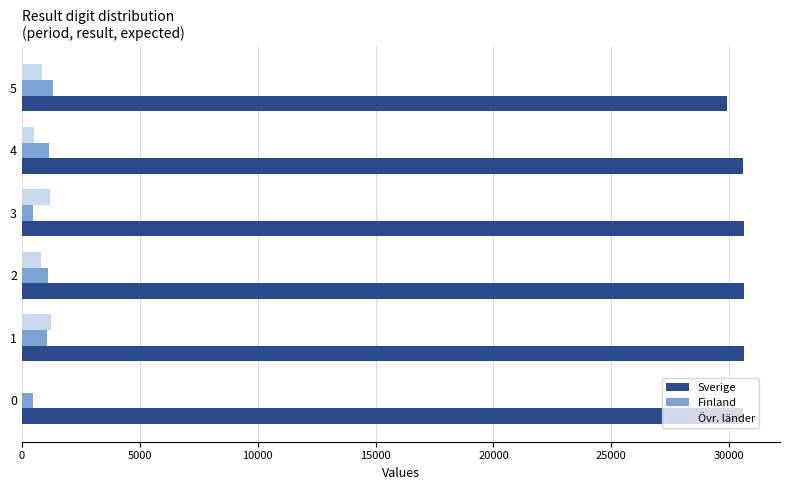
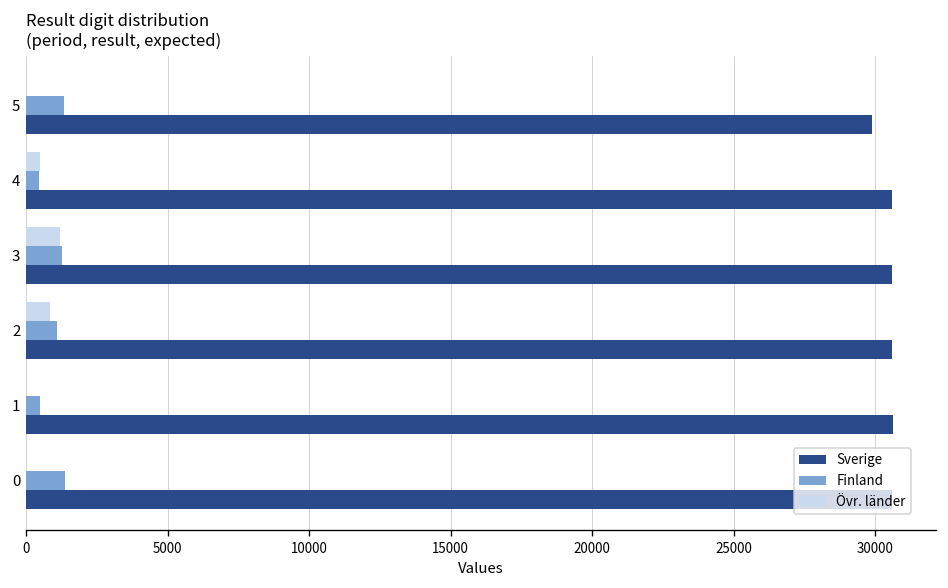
Övr. länder, 5: 800 -> 0
Finland, 4: 1100 -> 400
Finland, 3: 500 -> 1300
Övr. länder, 1: 1200 -> 0
Finland, 1: 1100 -> 500
Finland, 0: 500 -> 1400
